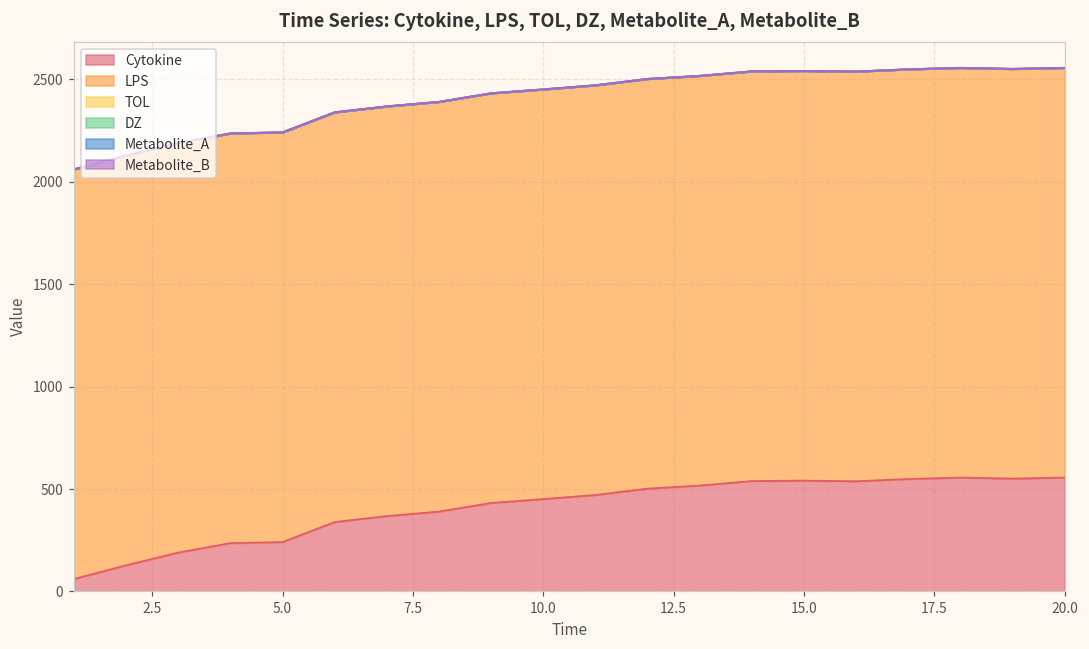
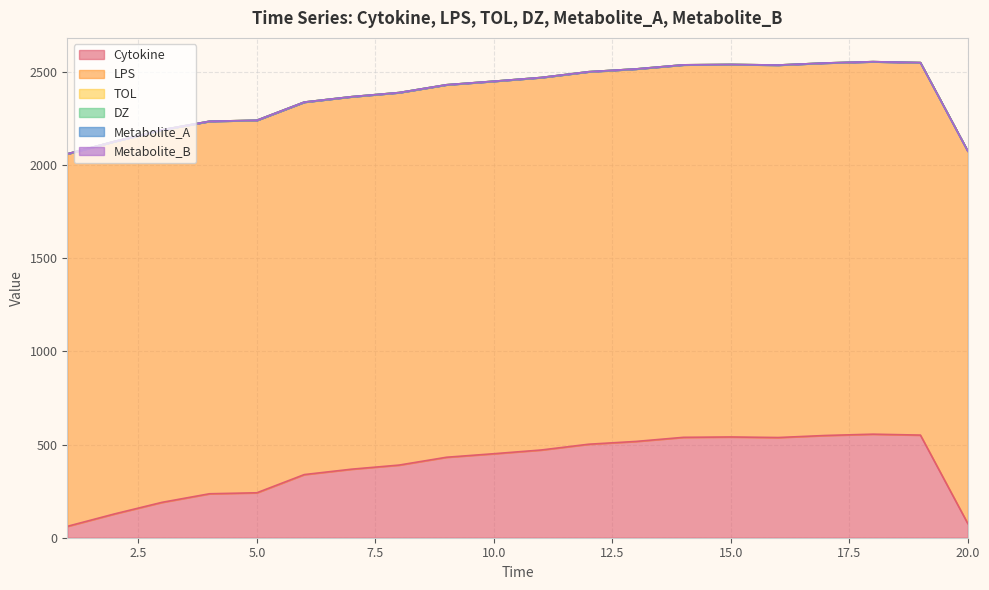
Cytokine, 20.0: 560 -> 80
